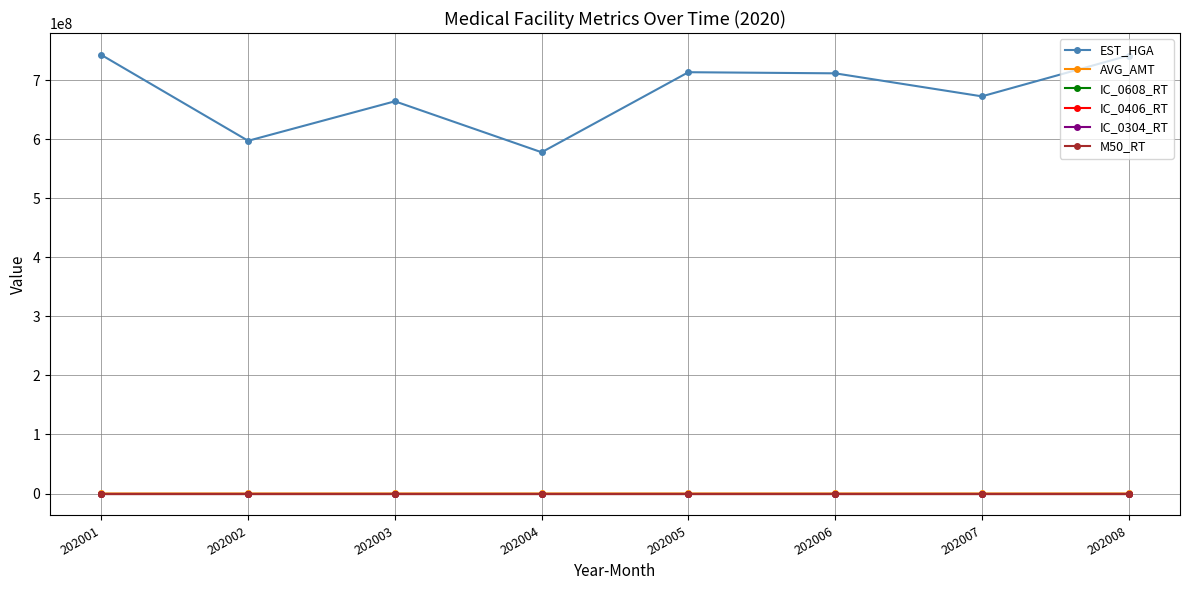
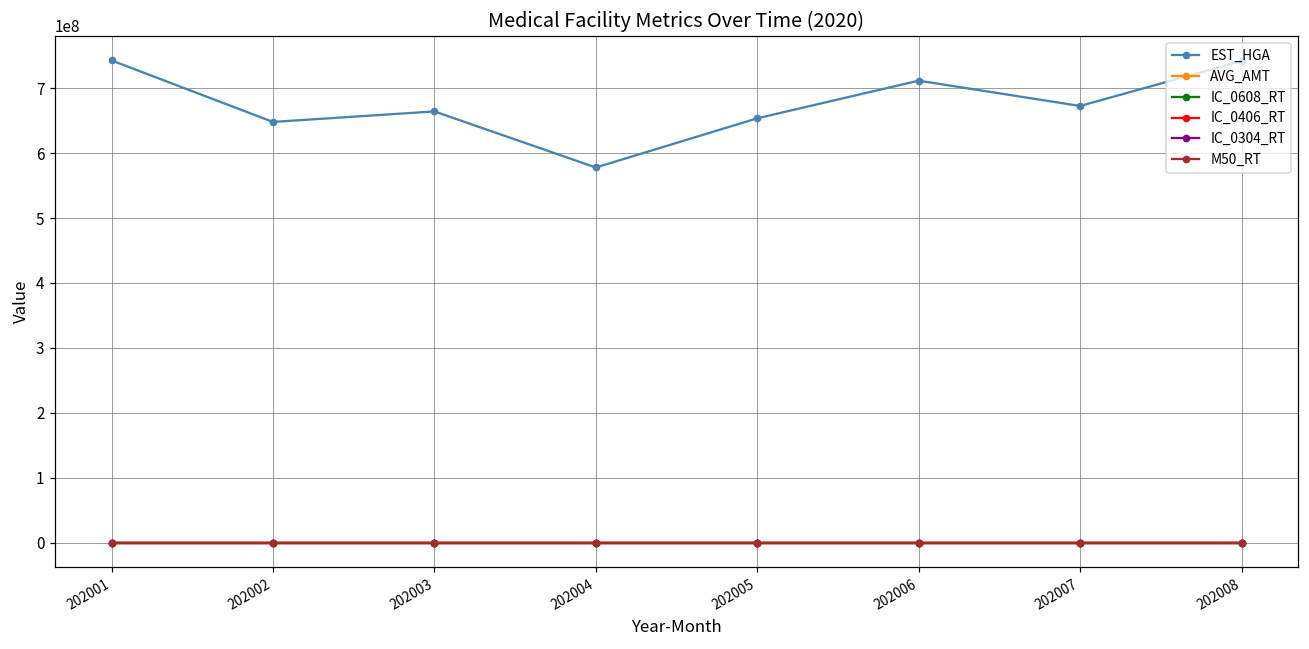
EST_HGA, 202002: 600000000 -> 650000000
EST_HGA, 202005: 710000000 -> 650000000
